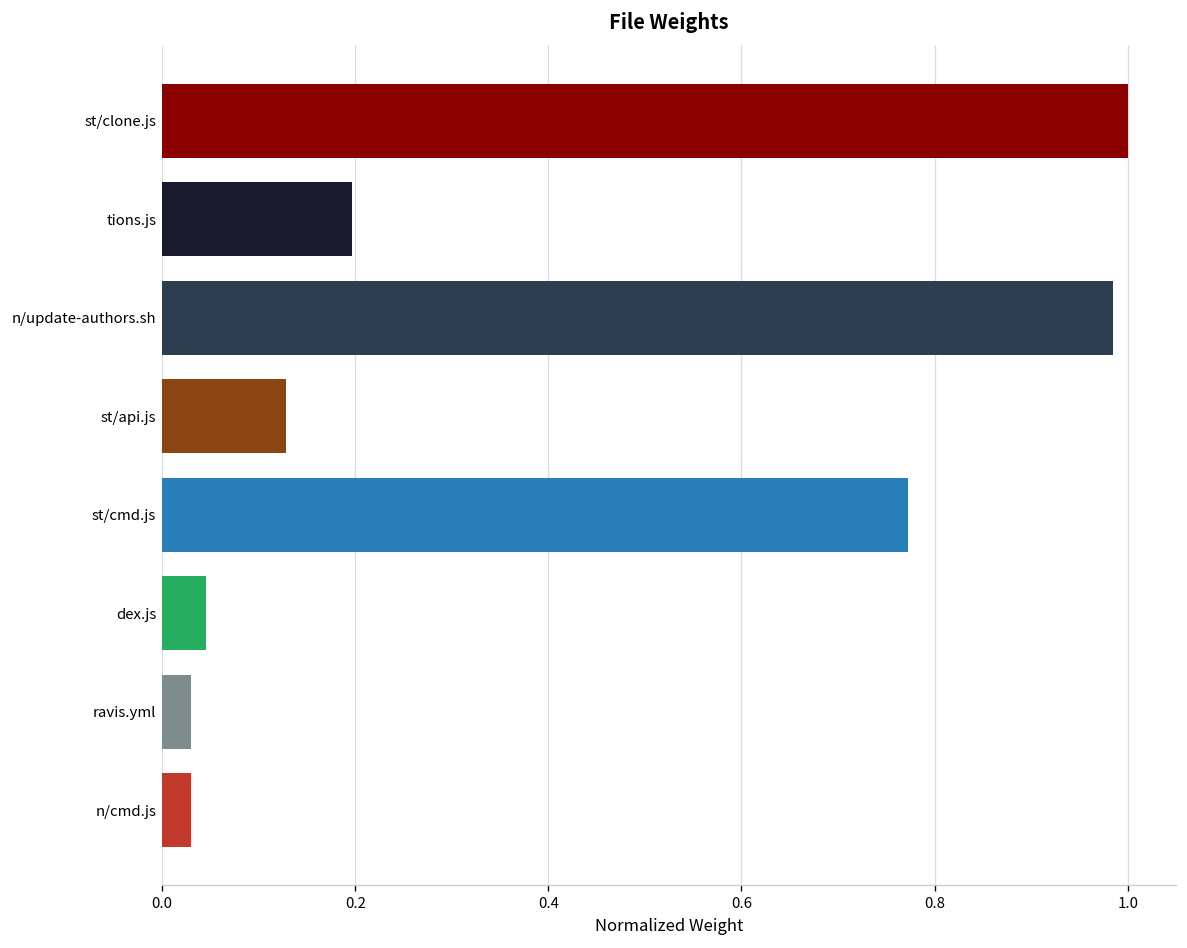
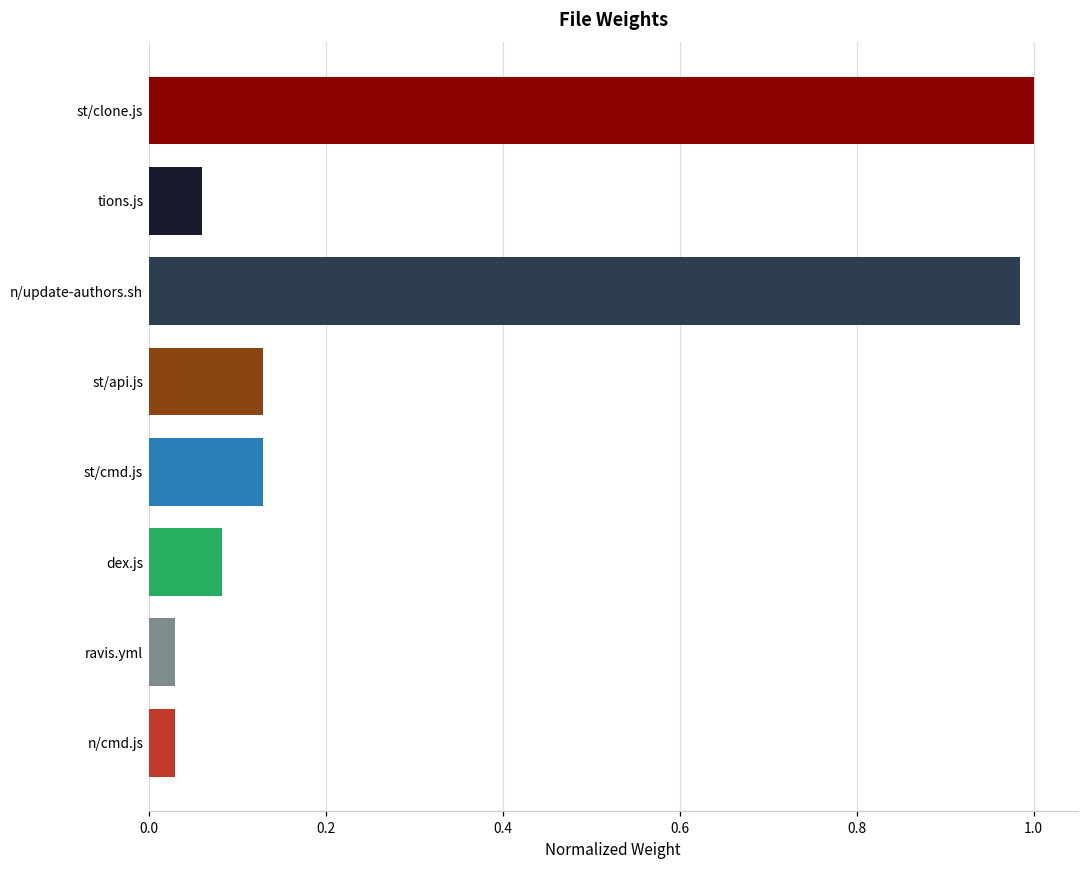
tions.js: 0.20 -> 0.06
st/cmd.js: 0.77 -> 0.13
dex.js: 0.05 -> 0.08
